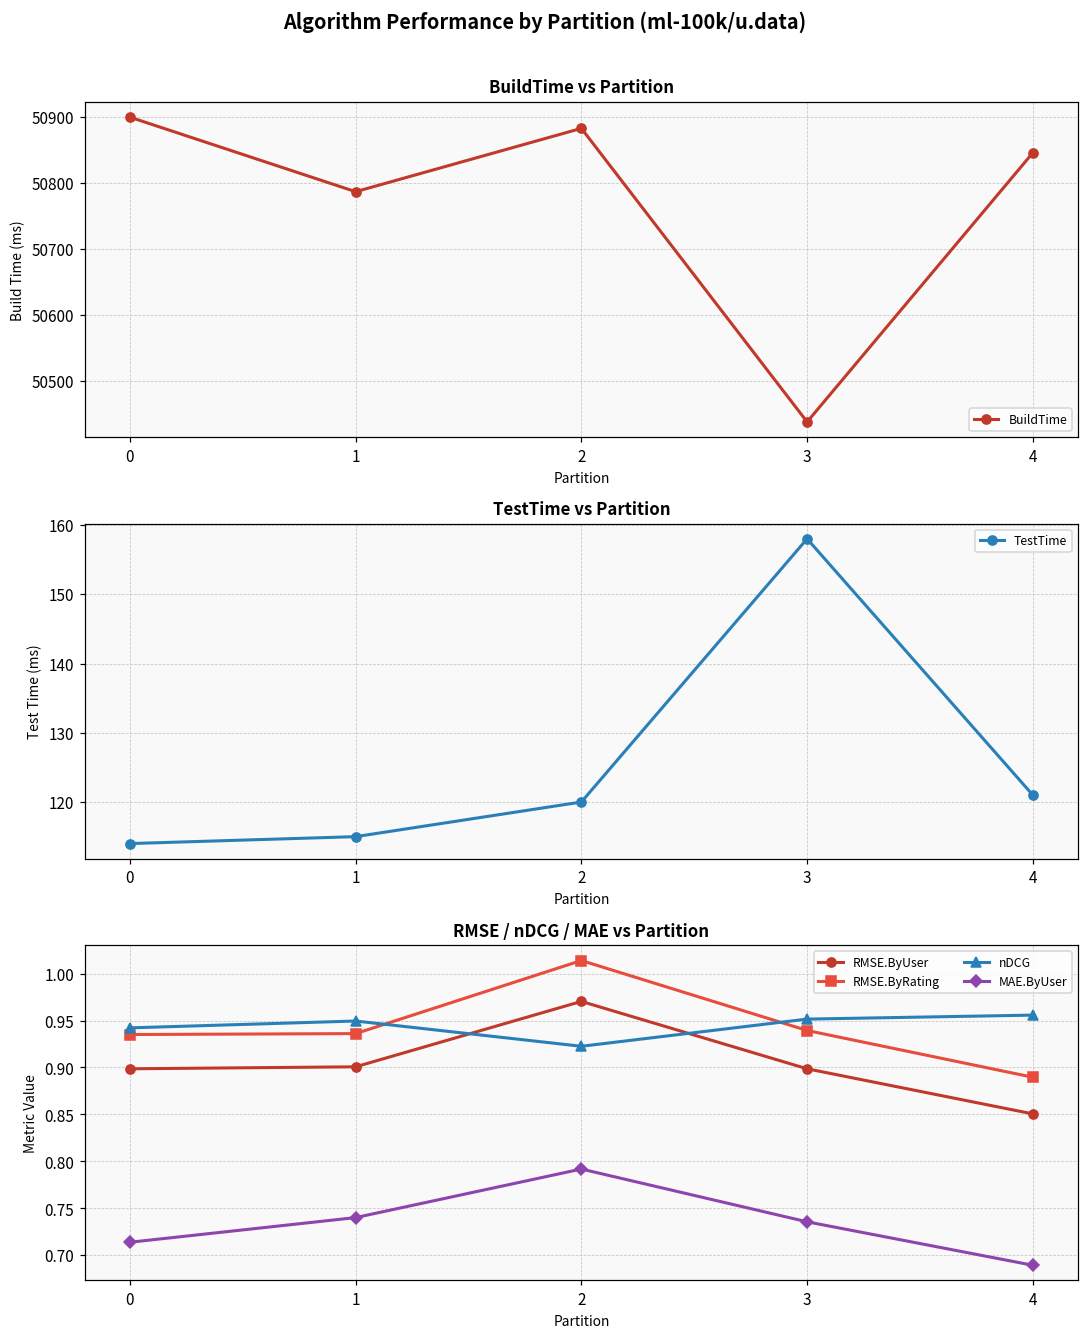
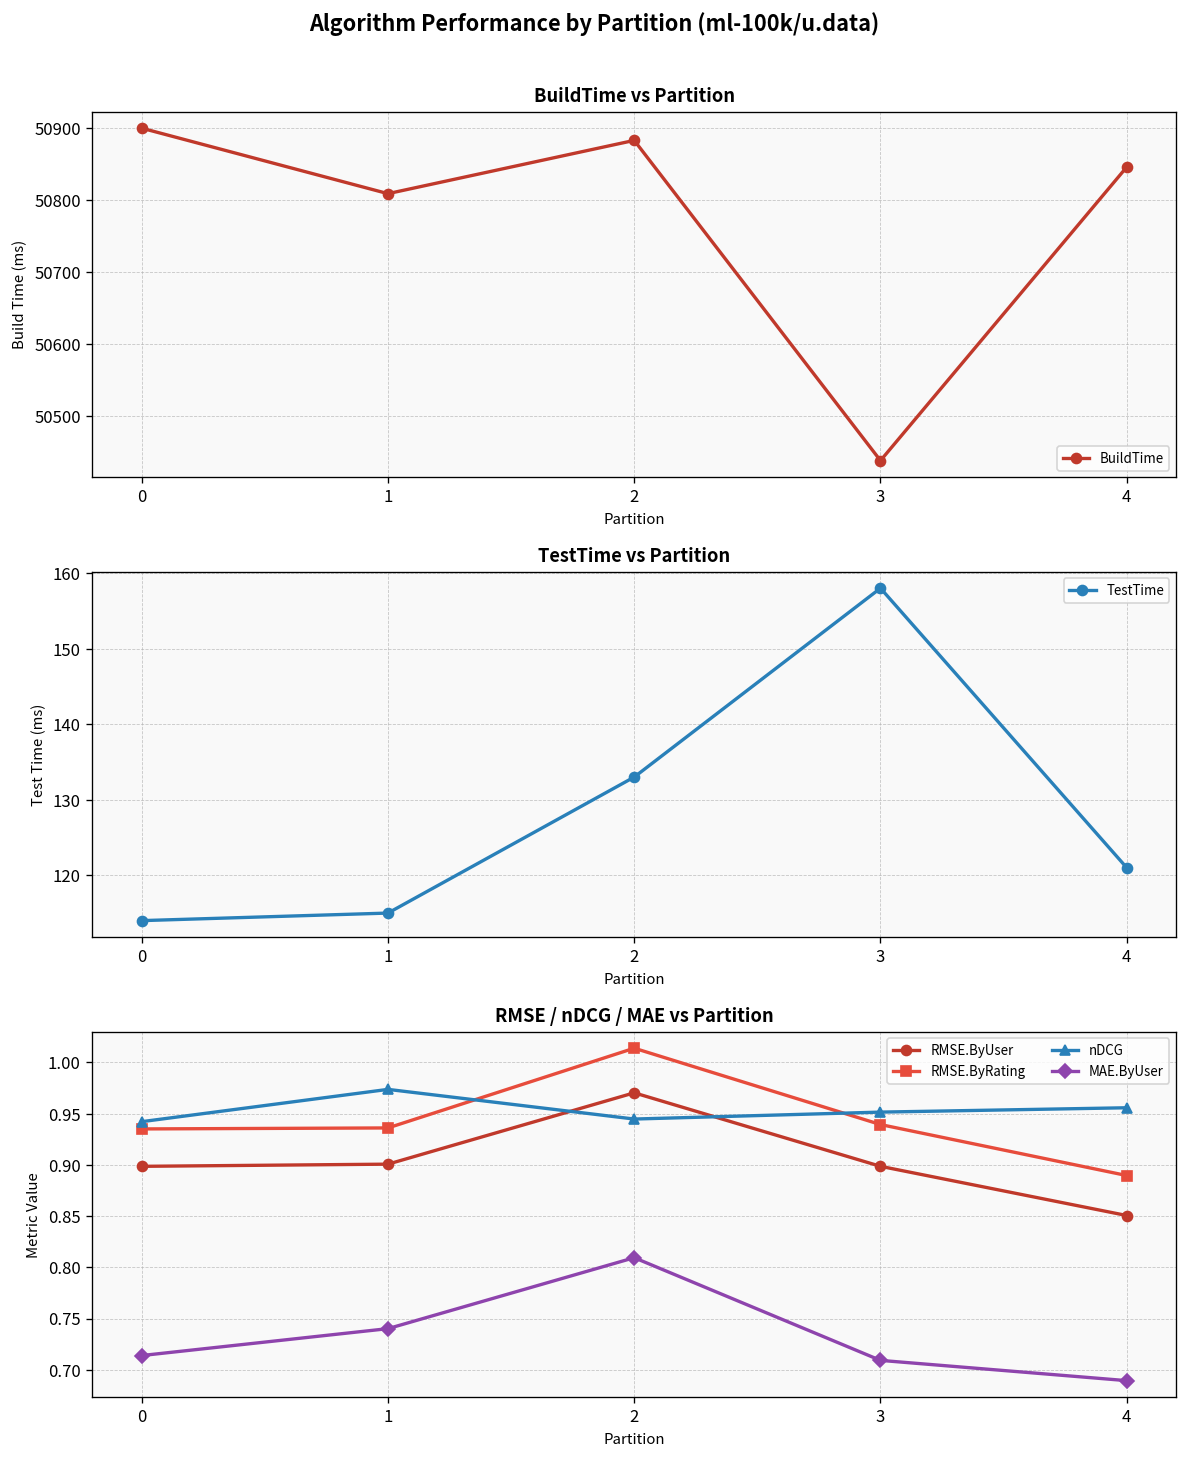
BuildTime vs Partition, 1: 50790 -> 50810
TestTime vs Partition, 2: 120 -> 133
RMSE / nDCG / MAE vs Partition, nDCG, 1: 0.95 -> 0.97
RMSE / nDCG / MAE vs Partition, nDCG, 2: 0.92 -> 0.94
RMSE / nDCG / MAE vs Partition, MAE.ByUser, 2: 0.79 -> 0.81
RMSE / nDCG / MAE vs Partition, MAE.ByUser, 3: 0.74 -> 0.71
